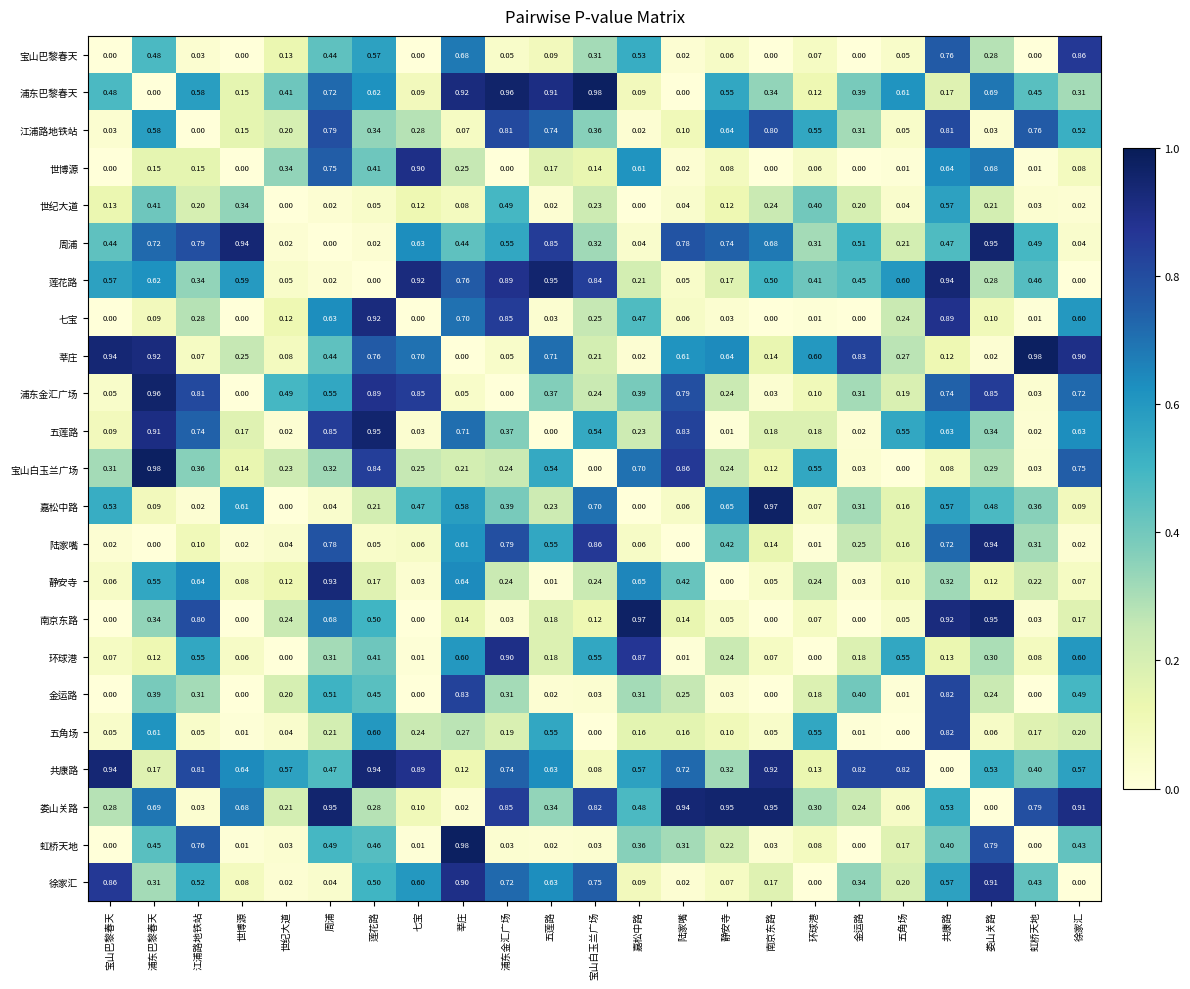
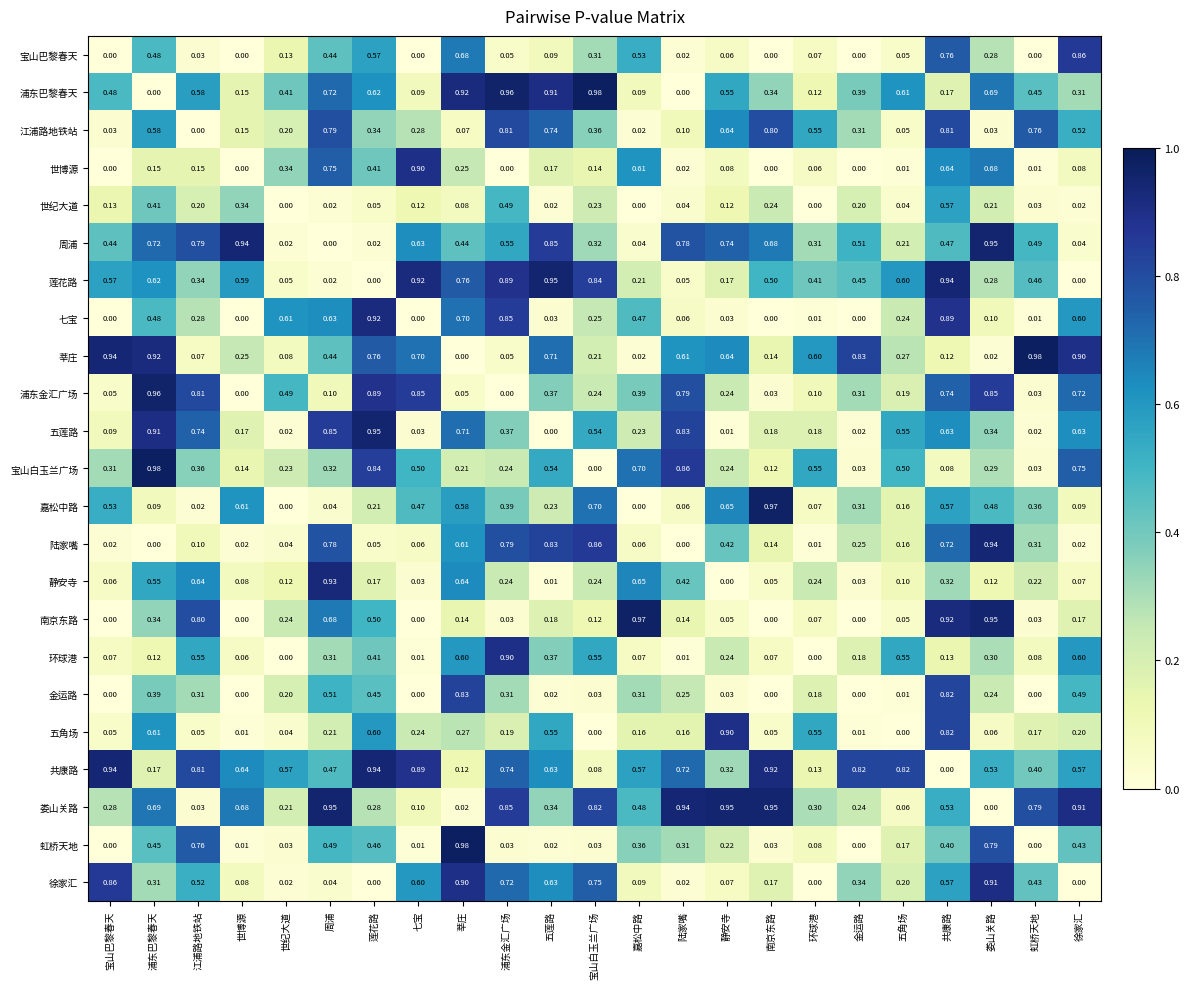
世纪大道, 环球港: 0.40 -> 0.00
七宝, 浦东巴黎春天: 0.09 -> 0.48
七宝, 世纪大道: 0.12 -> 0.61
浦东金汇广场, 周浦: 0.55 -> 0.10
宝山白玉兰广场, 七宝: 0.25 -> 0.50
宝山白玉兰广场, 五角场: 0.00 -> 0.50
陆家嘴, 五莲路: 0.55 -> 0.83
环球港, 五莲路: 0.18 -> 0.37
环球港, 嘉松中路: 0.87 -> 0.07
金运路, 金运路: 0.40 -> 0.00
五角场, 静安寺: 0.10 -> 0.90
徐家汇, 莲花路: 0.50 -> 0.00
